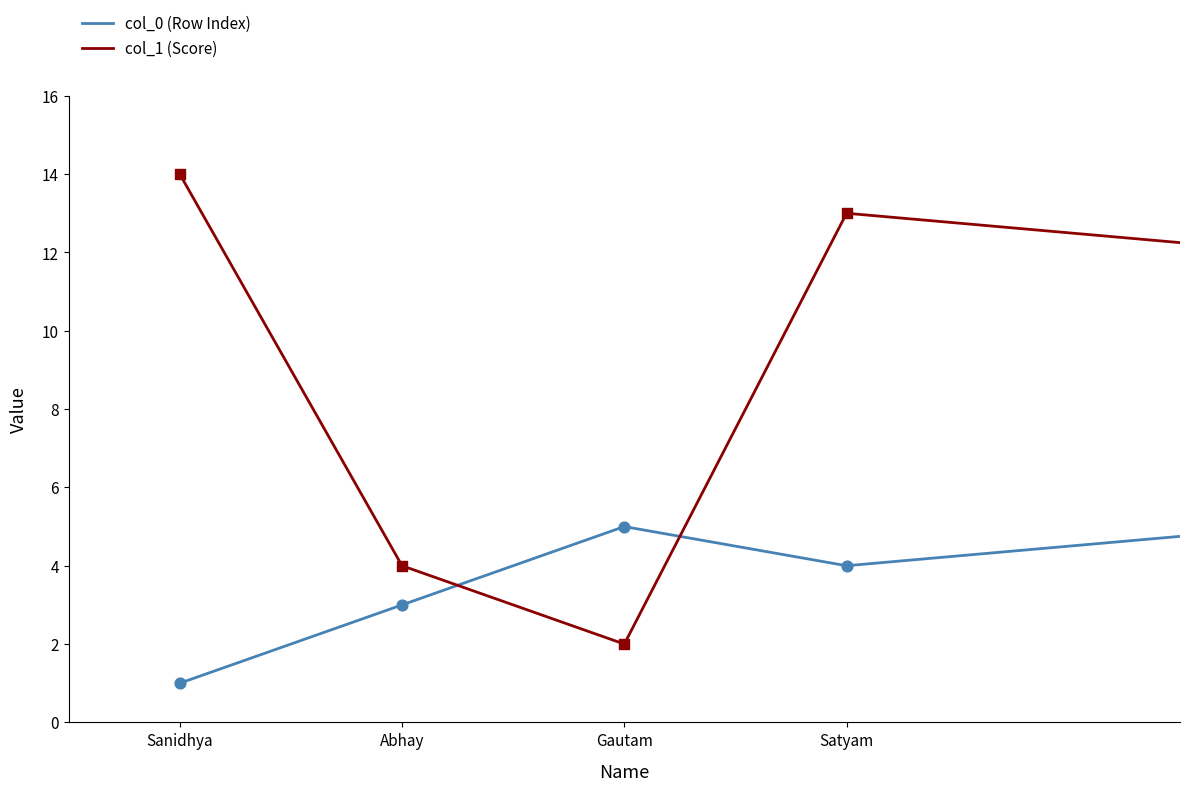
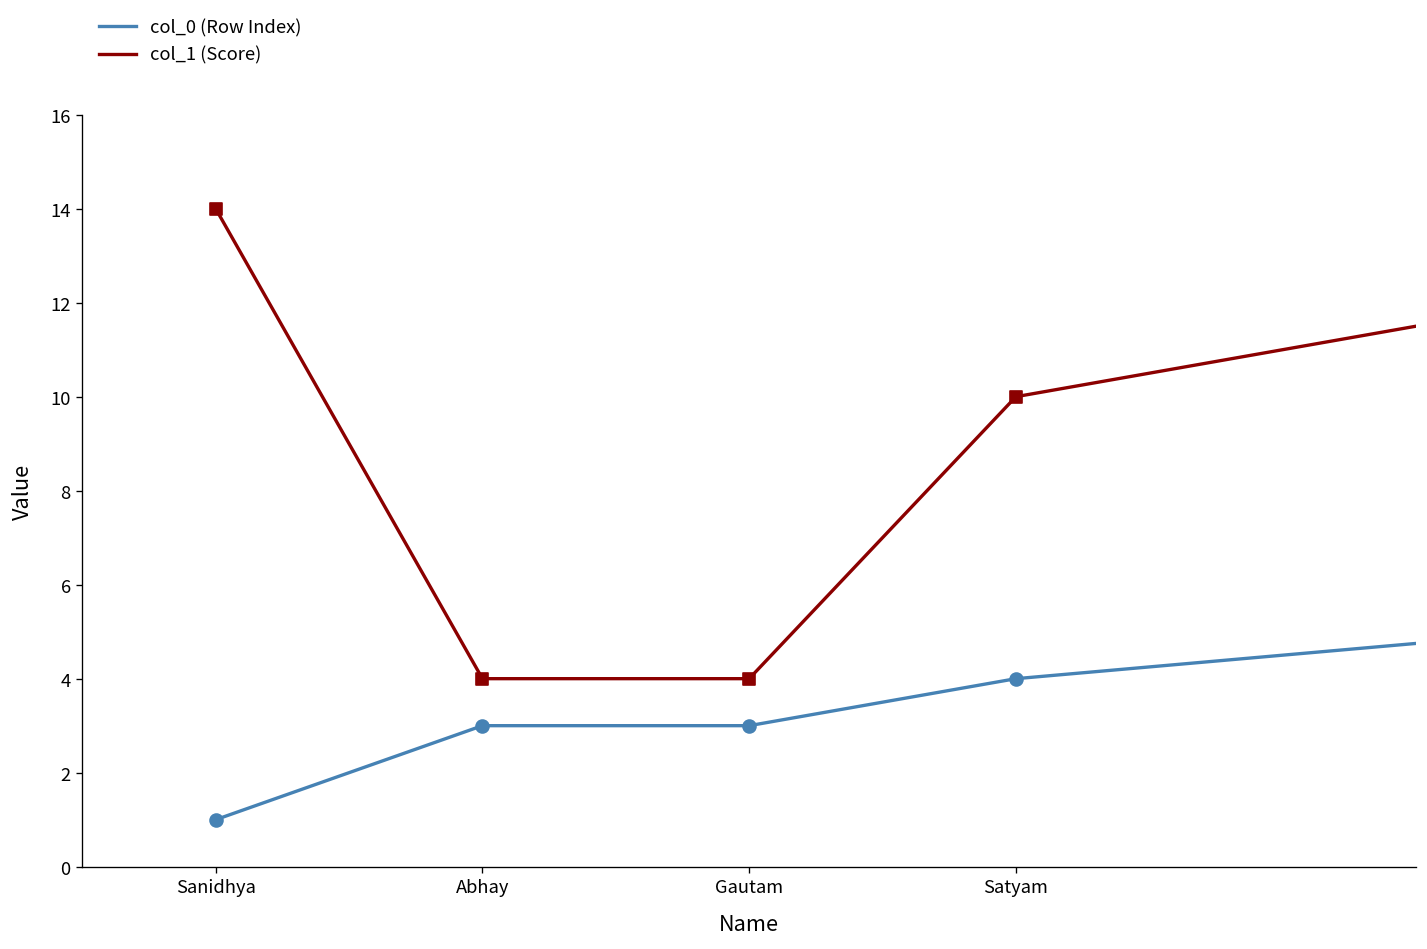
col_0 (Row Index), Gautam: 5 -> 3
col_1 (Score), Gautam: 2 -> 4
col_1 (Score), Satyam: 13 -> 10
